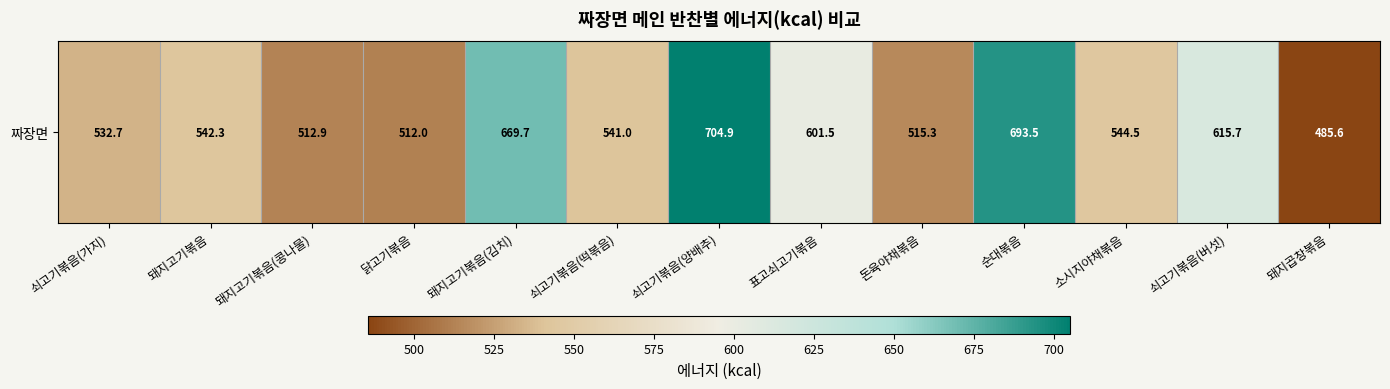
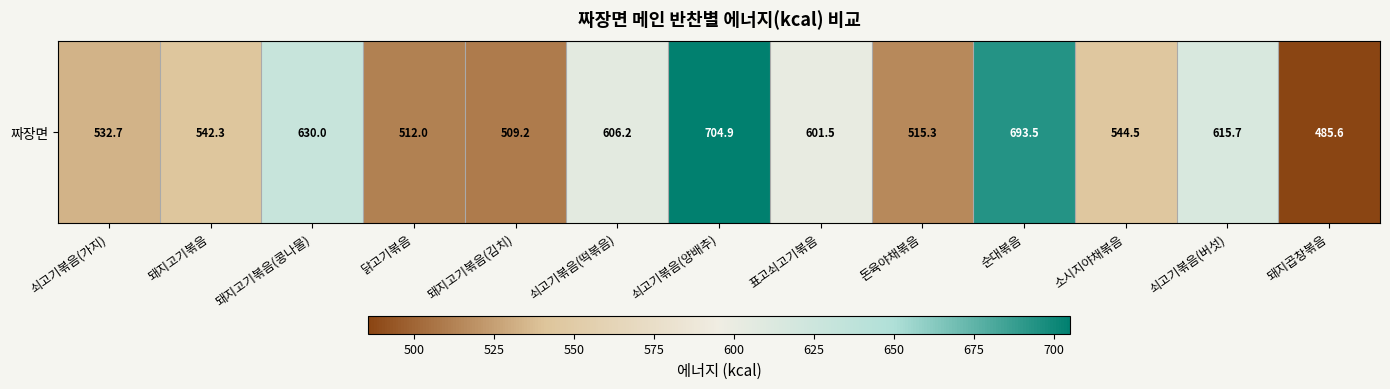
짜장면, 돼지고기볶음(콩나물): 512.9 -> 630.0
짜장면, 돼지고기볶음(김치): 669.7 -> 509.2
짜장면, 쇠고기볶음(떡볶음): 541.0 -> 606.2
